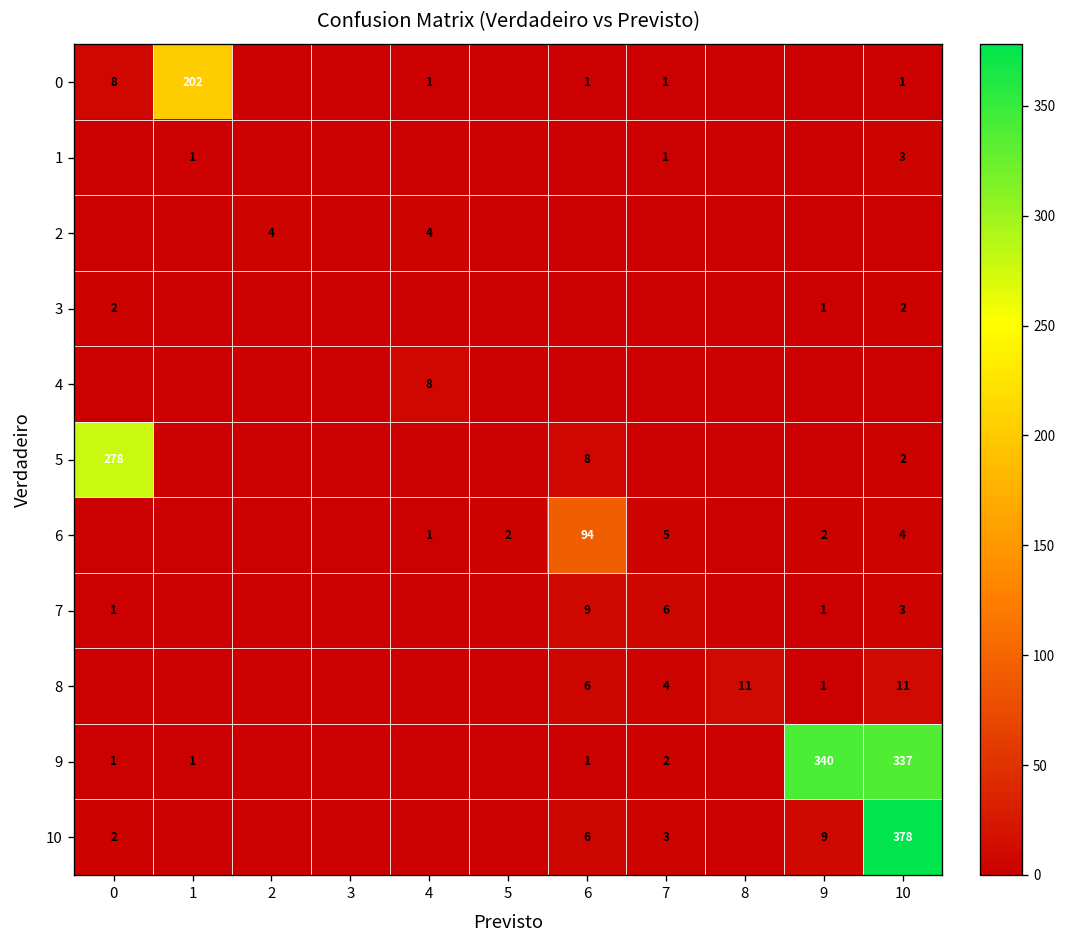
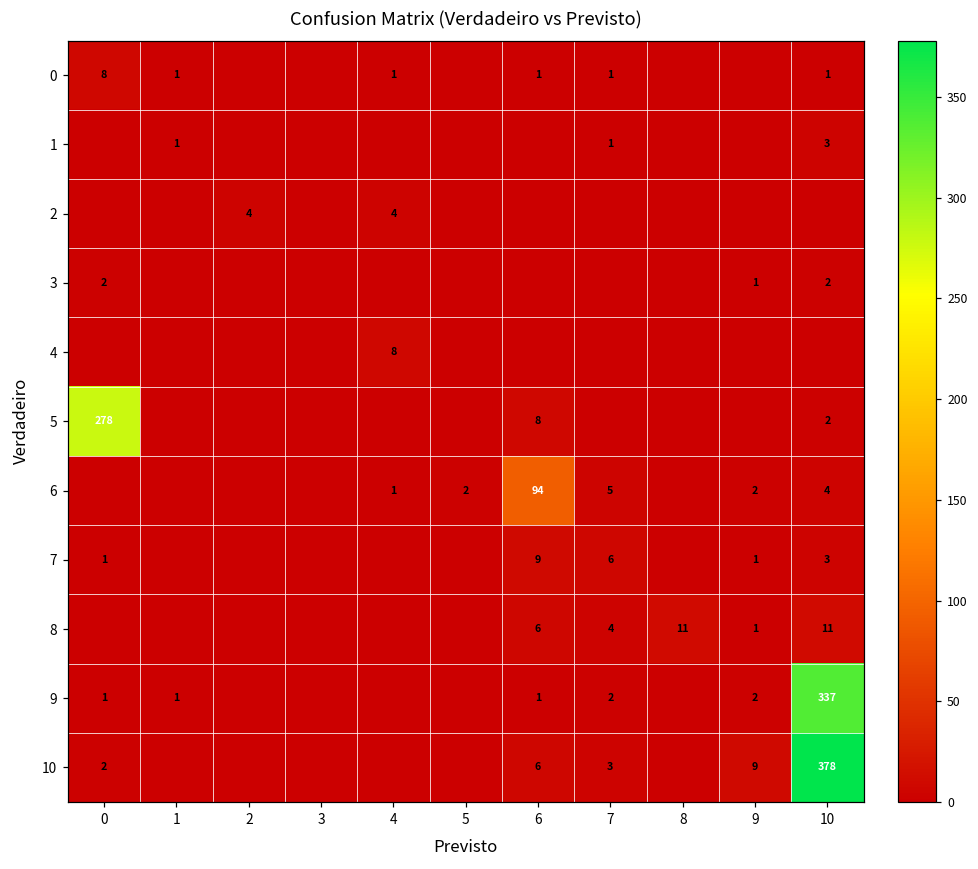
0, 1: 202 -> 1
9, 9: 340 -> 2
